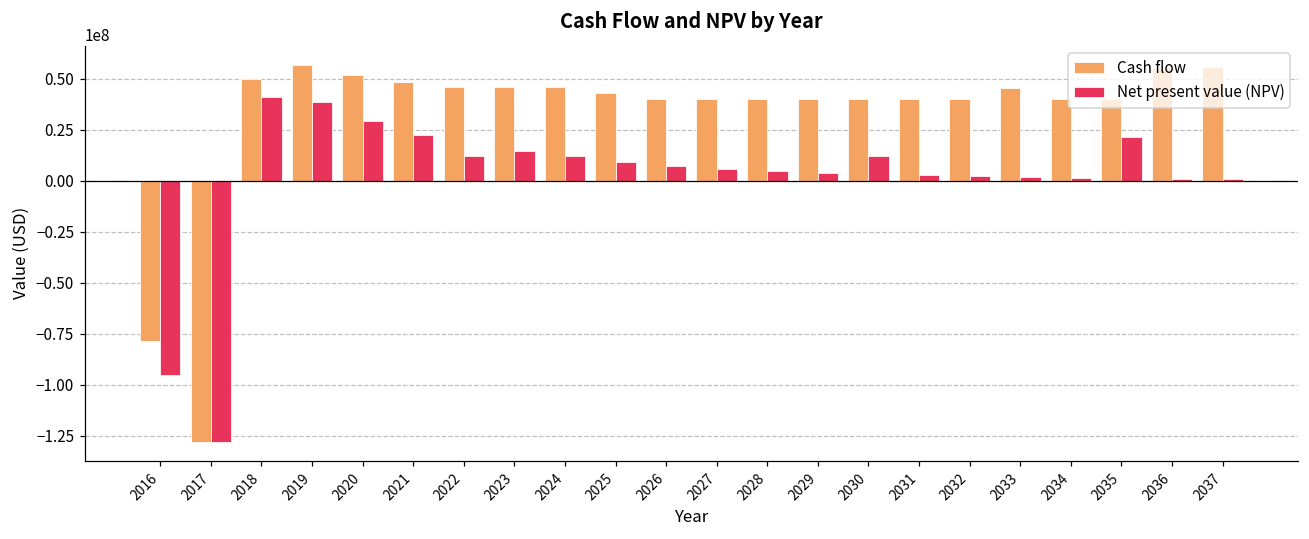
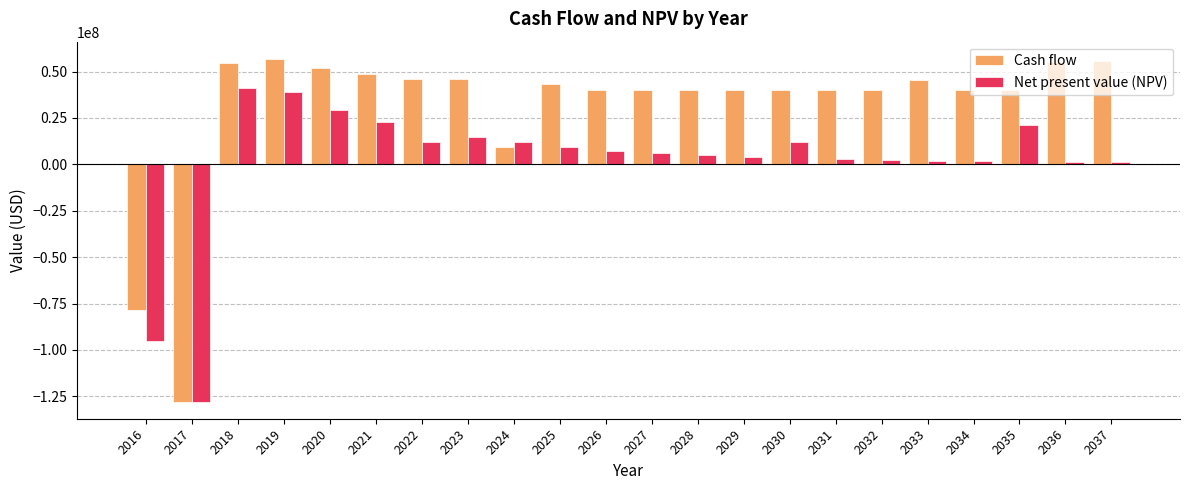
Cash flow, 2018: 50000000 -> 55000000
Cash flow, 2024: 46000000 -> 9000000
